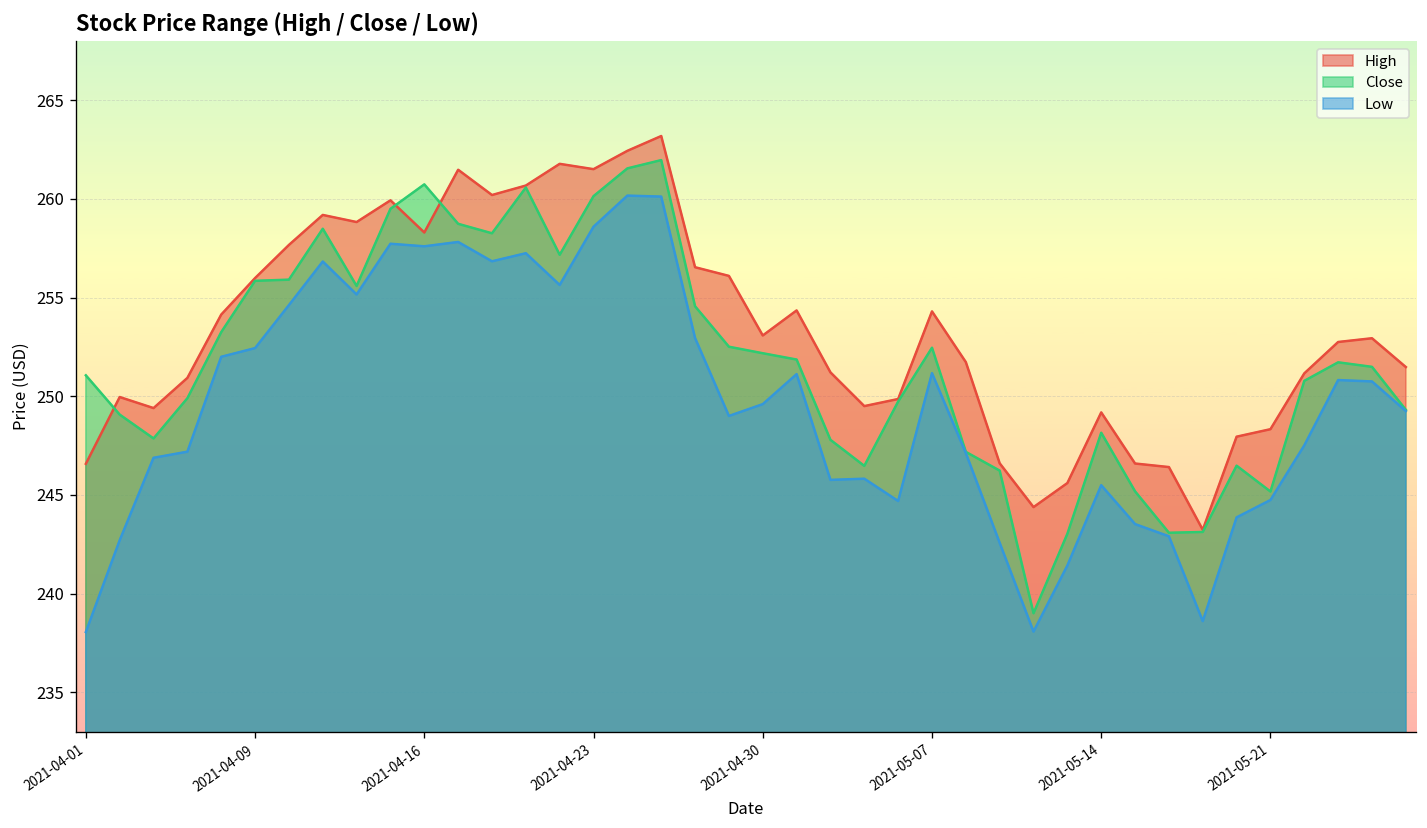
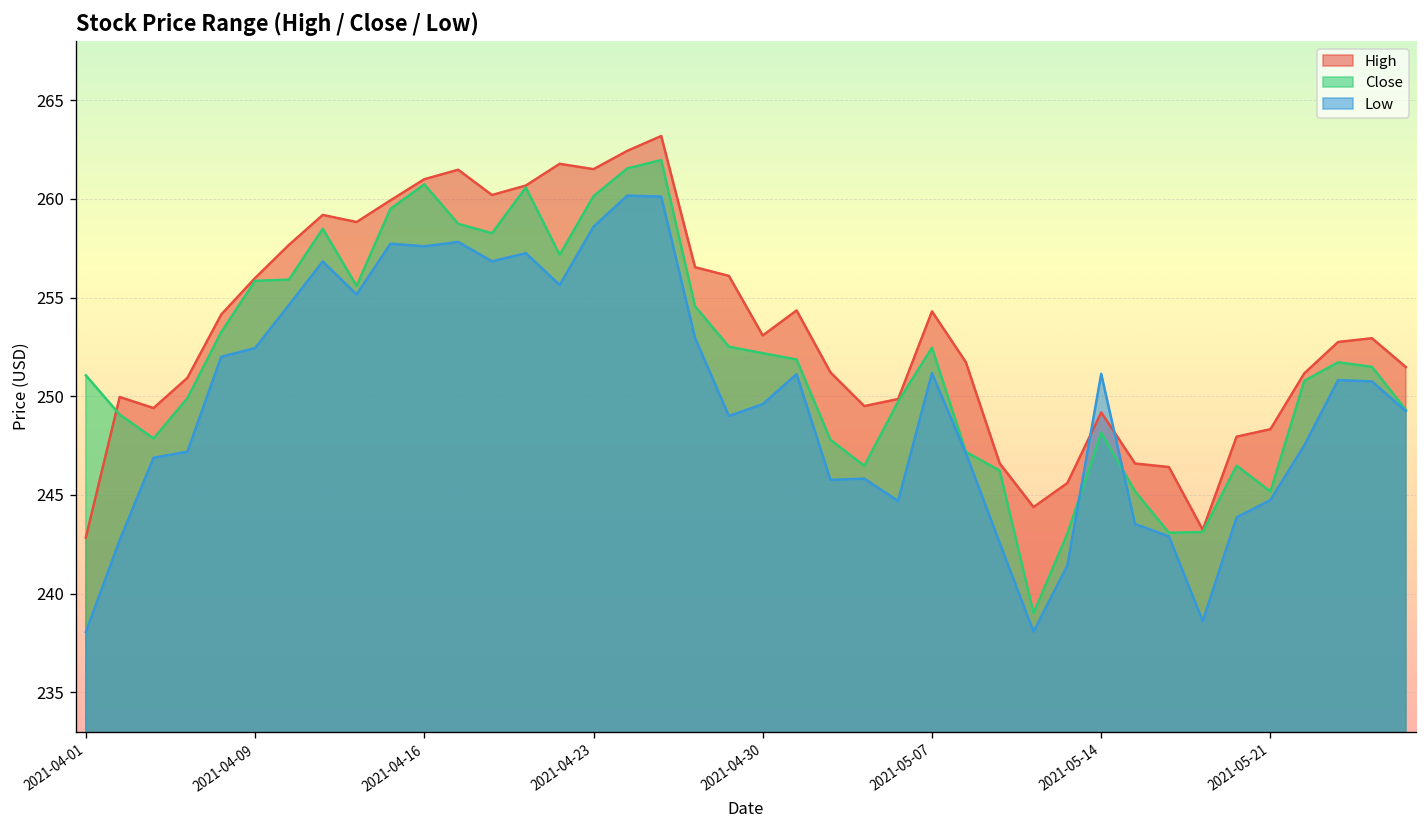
High, 2021-04-01: 246.6 -> 242.8
High, 2021-04-16: 258.3 -> 261.0
Low, 2021-05-14: 245.5 -> 251.1
